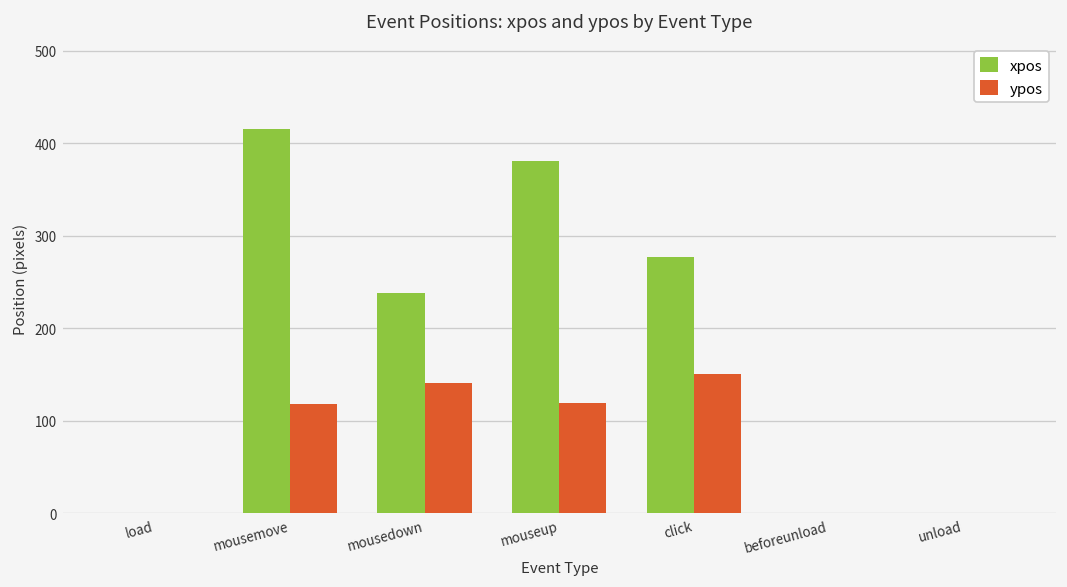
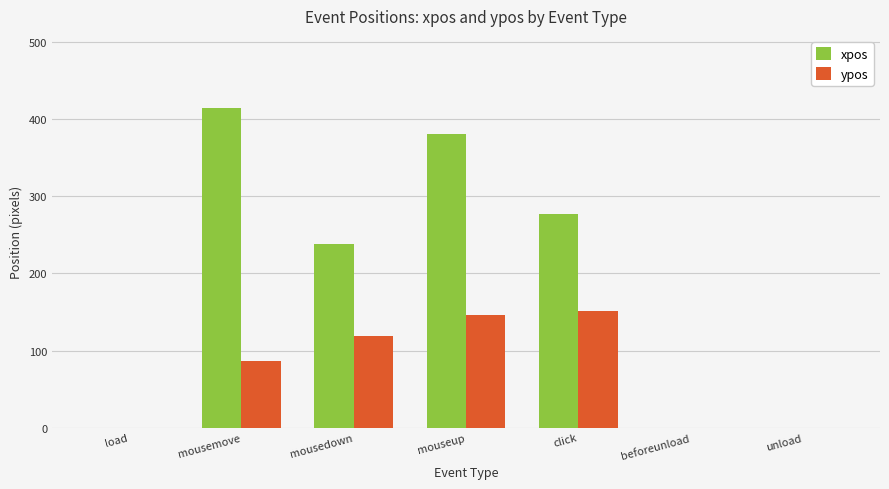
ypos, mousemove: 120 -> 90
ypos, mousedown: 140 -> 120
ypos, mouseup: 120 -> 150
